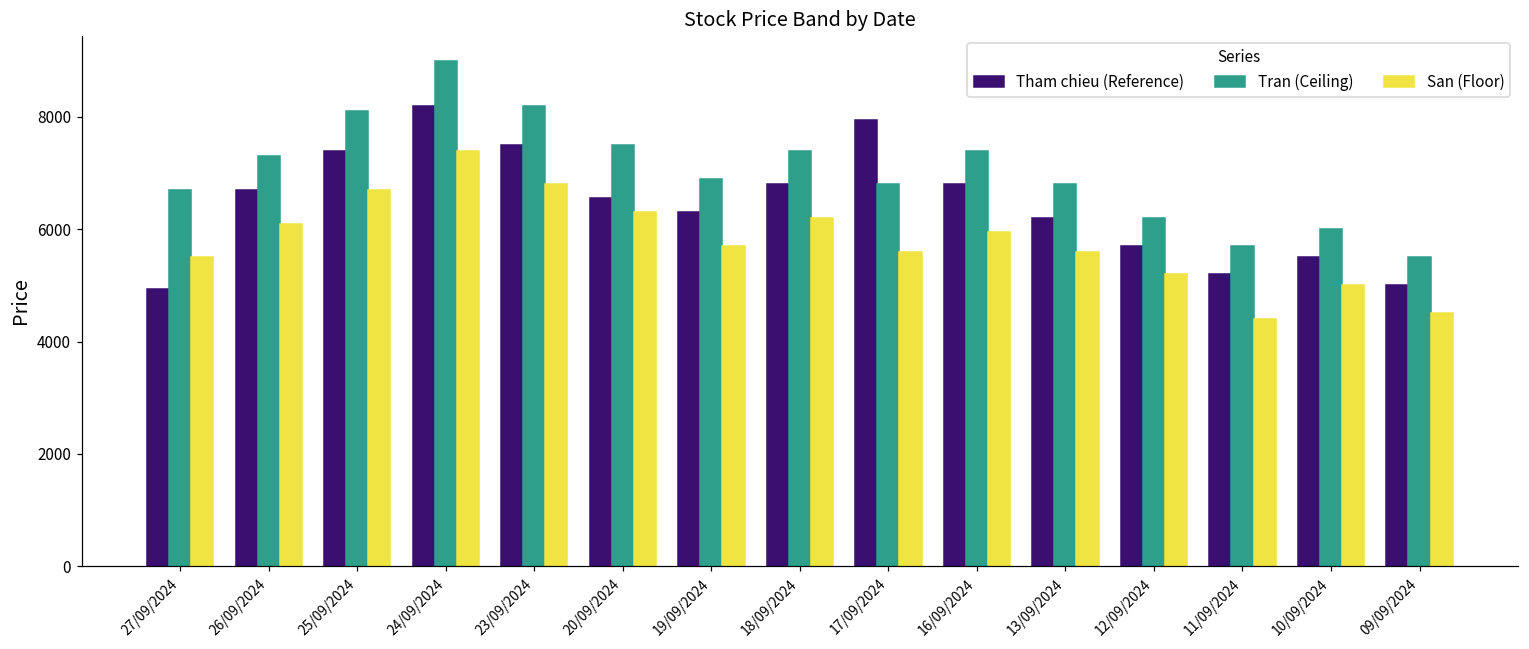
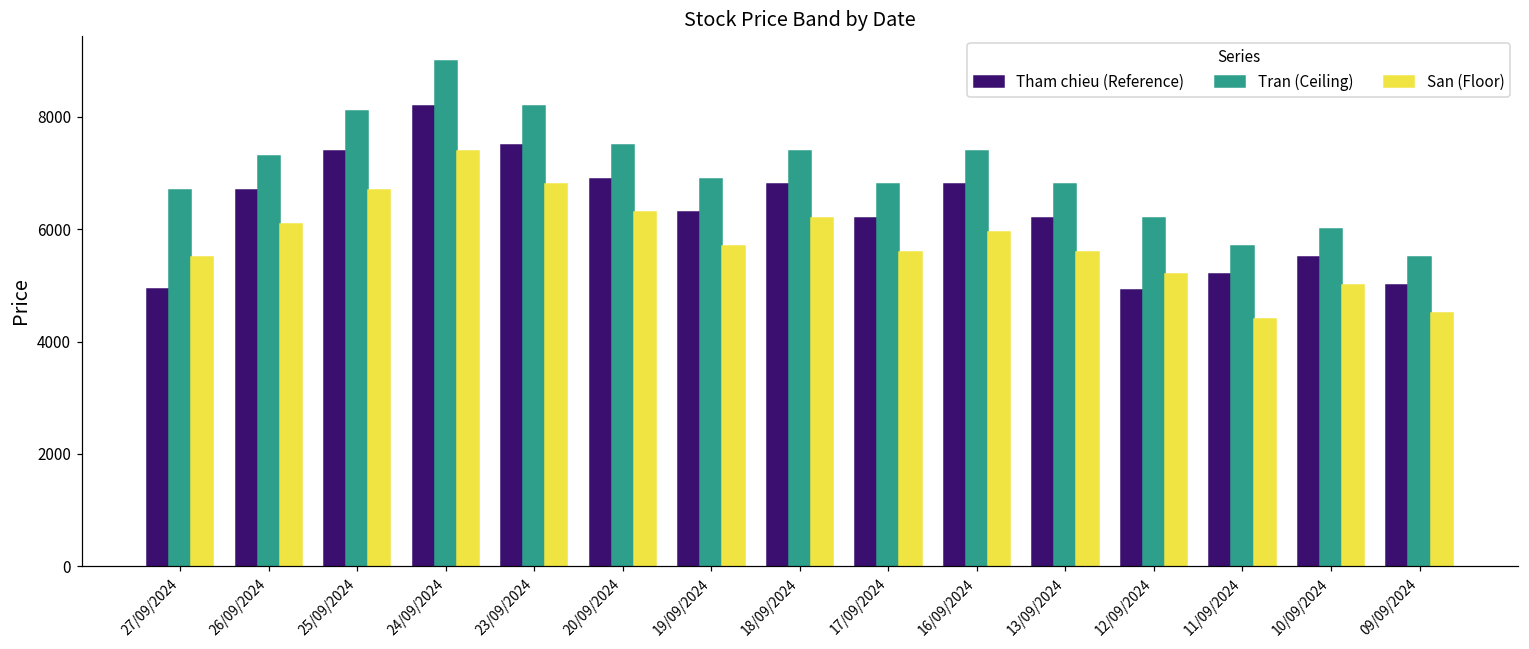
Tham chieu (Reference), 20/09/2024: 6600 -> 6900
Tham chieu (Reference), 17/09/2024: 7900 -> 6200
Tham chieu (Reference), 12/09/2024: 5700 -> 4900
